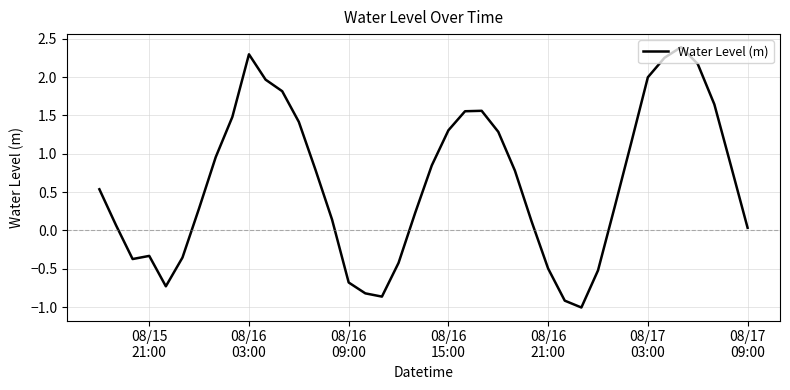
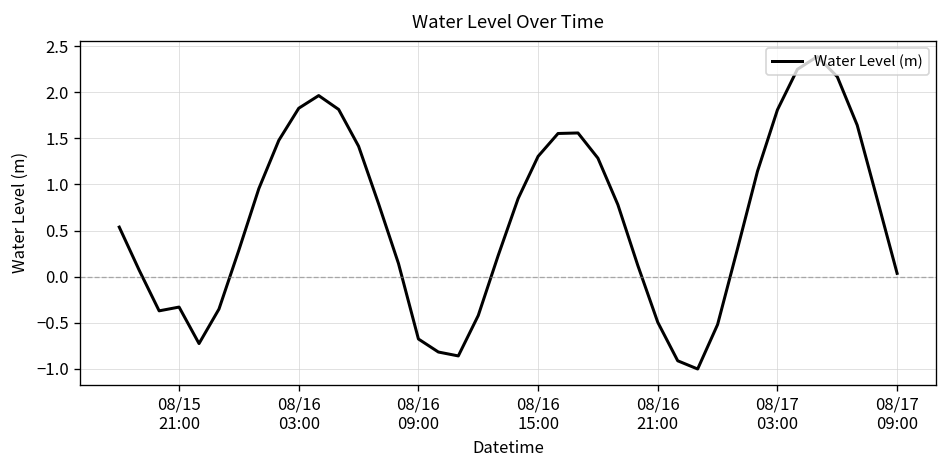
08/16 03:00: 2.3 -> 1.8
08/17 03:00: 2.0 -> 1.8
